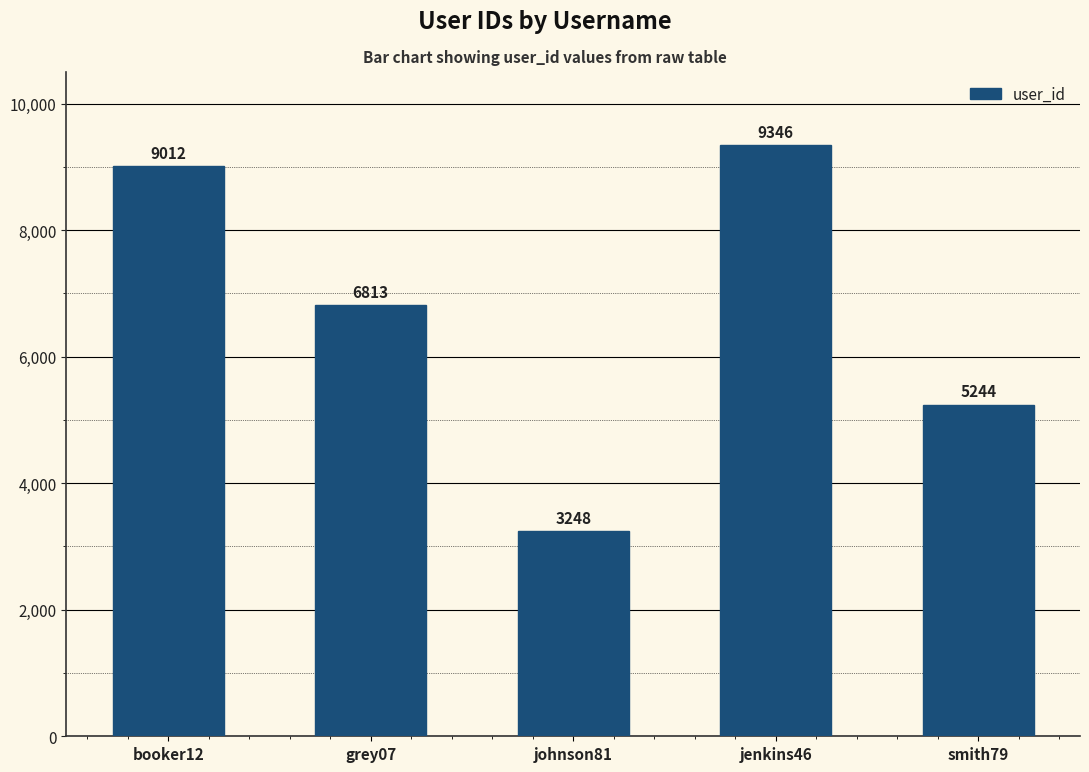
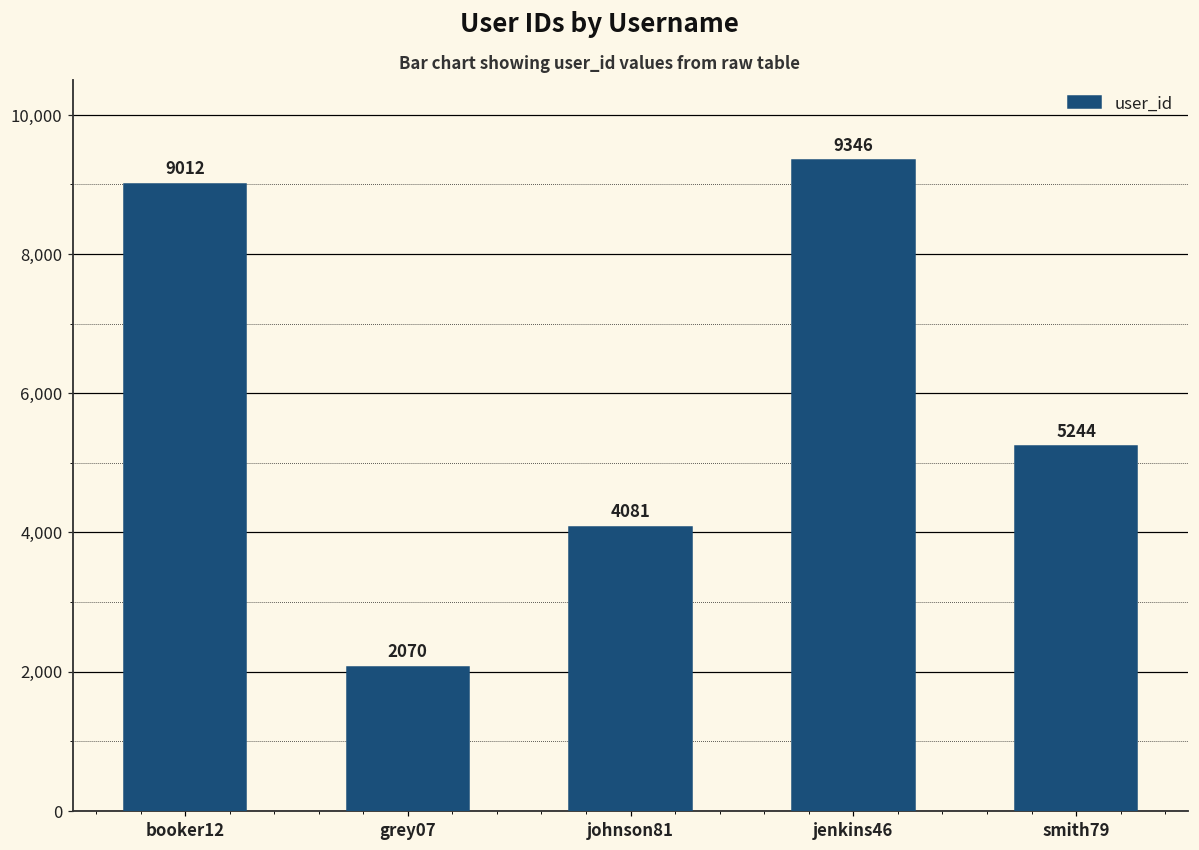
grey07: 6813 -> 2070
johnson81: 3248 -> 4081
